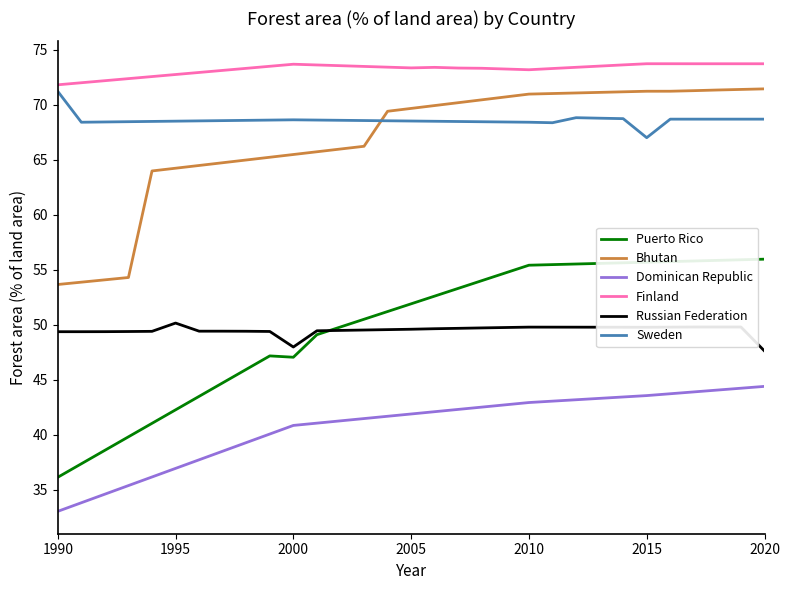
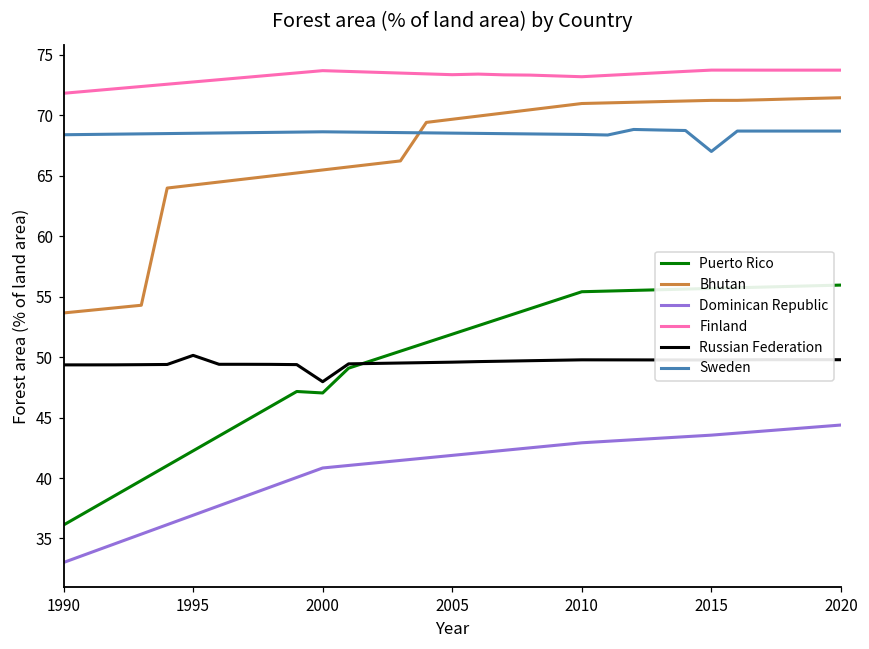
Sweden, 1990: 71.2 -> 68.4
Russian Federation, 2020: 47.6 -> 49.8
